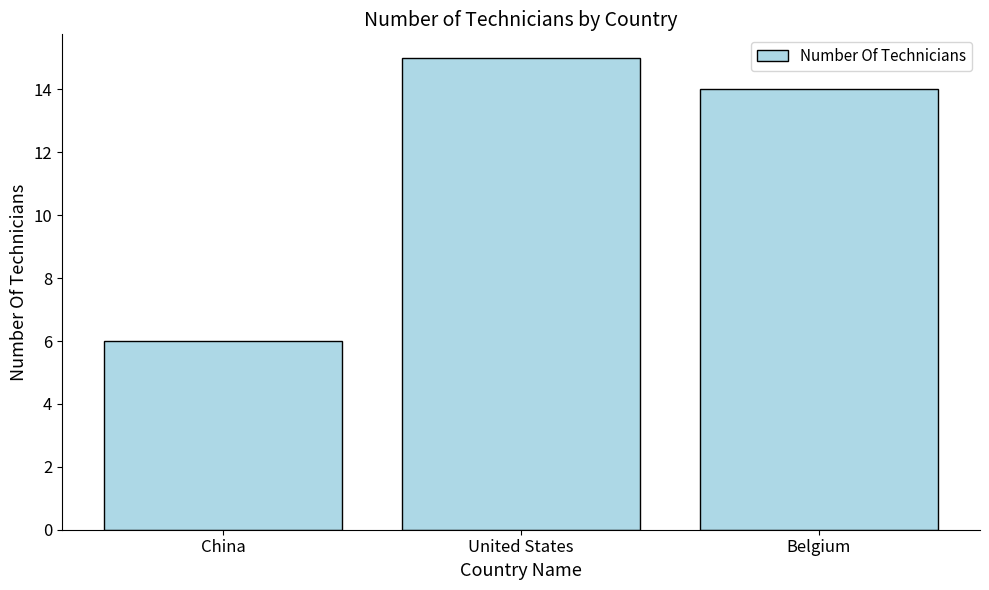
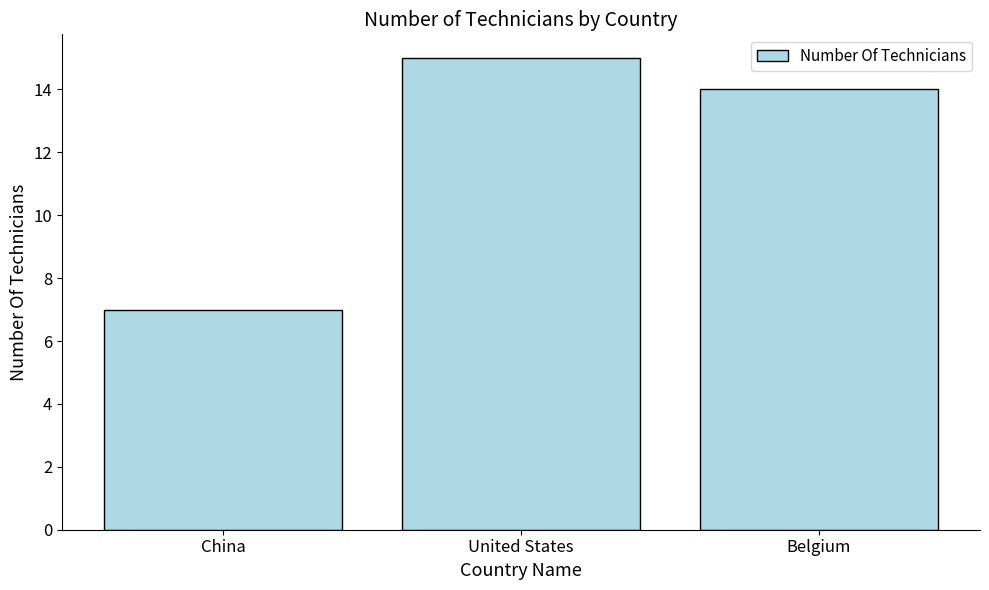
China: 6 -> 7
